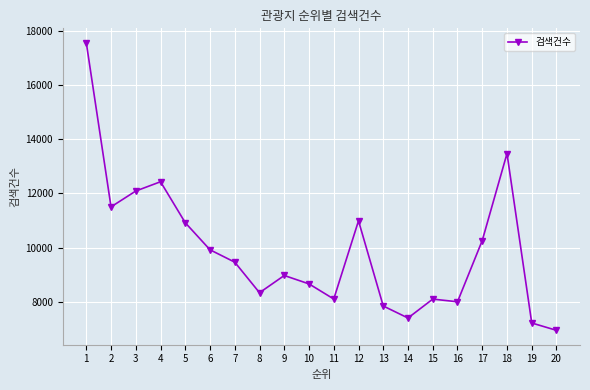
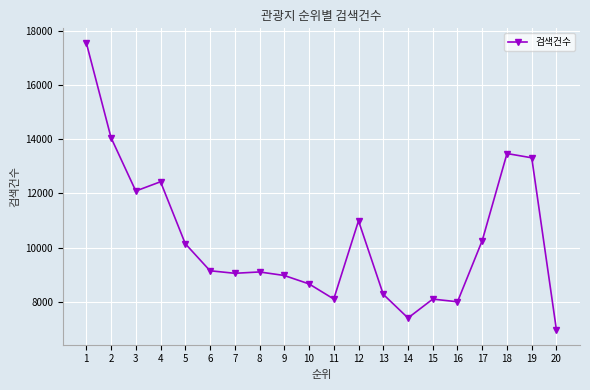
2: 11500 -> 14100
5: 10900 -> 10100
6: 9900 -> 9100
7: 9500 -> 9000
8: 8300 -> 9100
13: 7800 -> 8300
19: 7200 -> 13300
